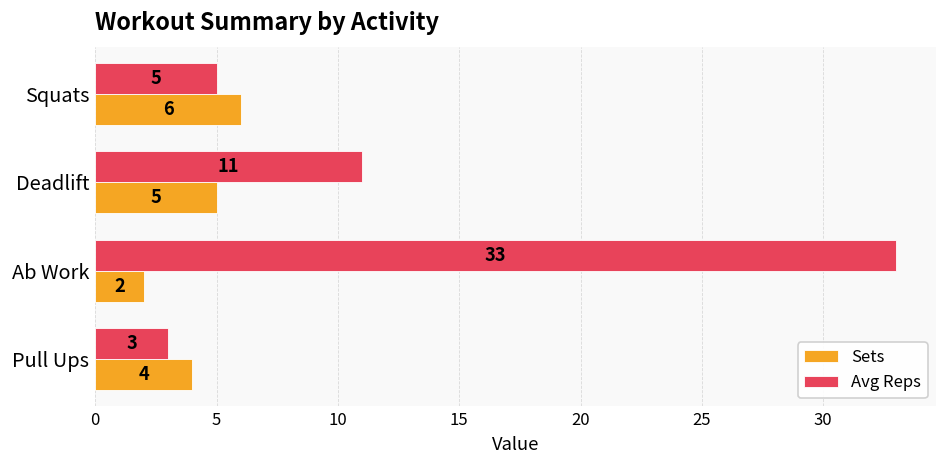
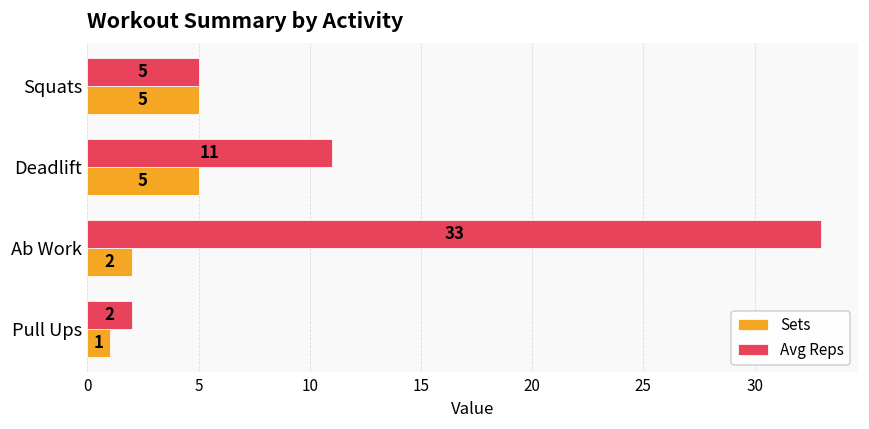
Sets, Squats: 6 -> 5
Avg Reps, Pull Ups: 3 -> 2
Sets, Pull Ups: 4 -> 1
